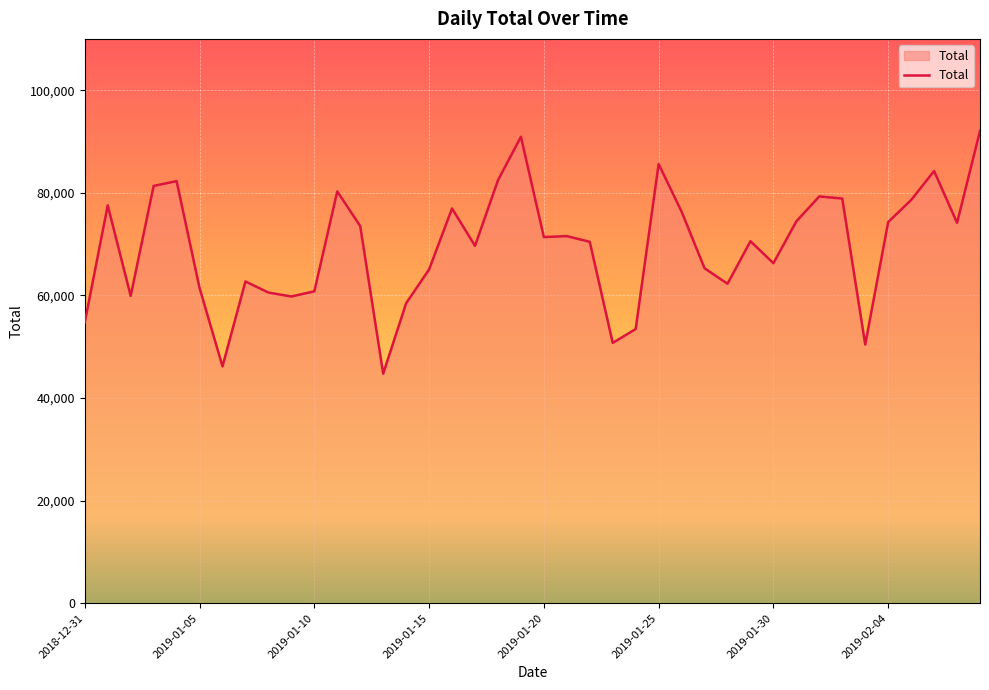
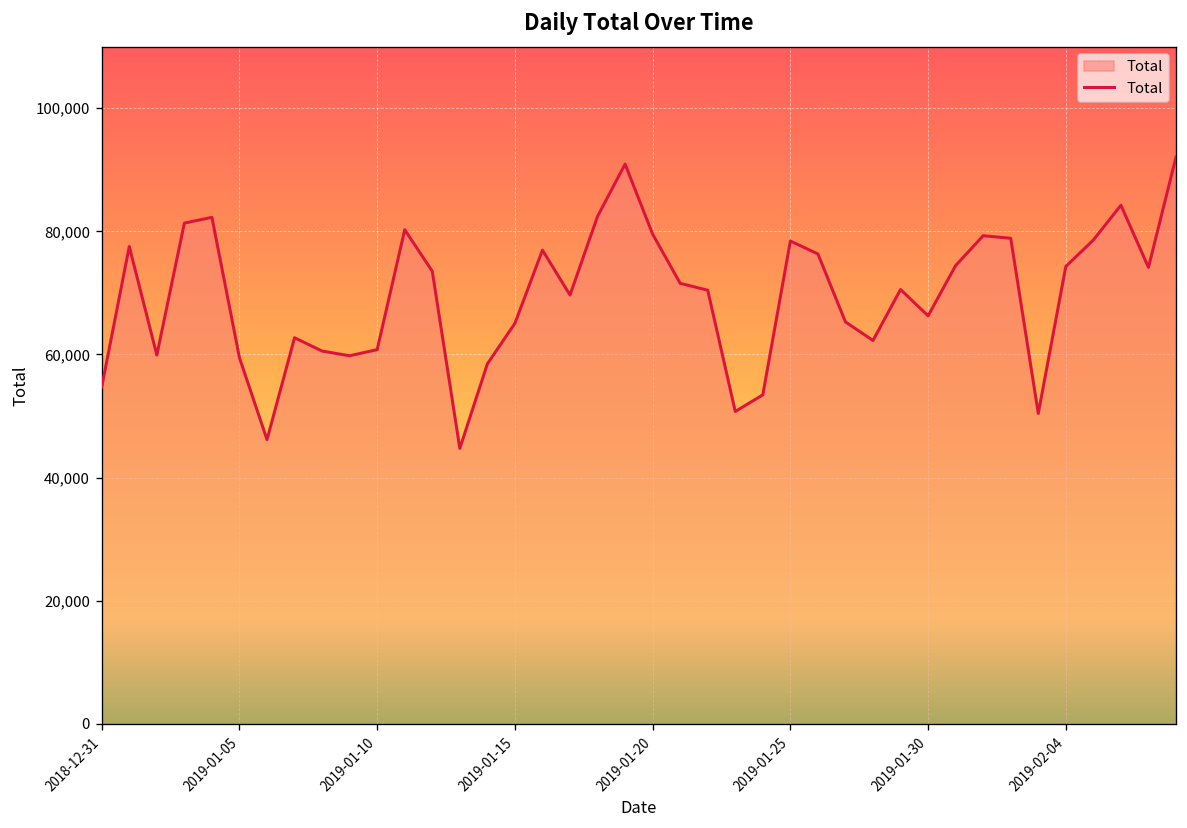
2019-01-05: 61,000 -> 59,000
2019-01-20: 71,000 -> 80,000
2019-01-25: 86,000 -> 78,000
